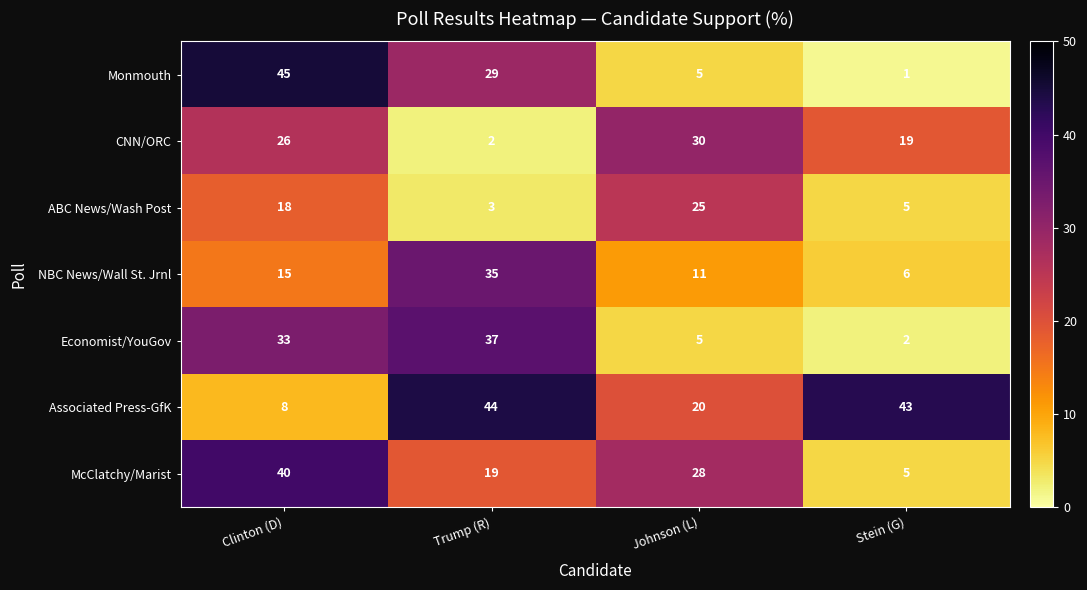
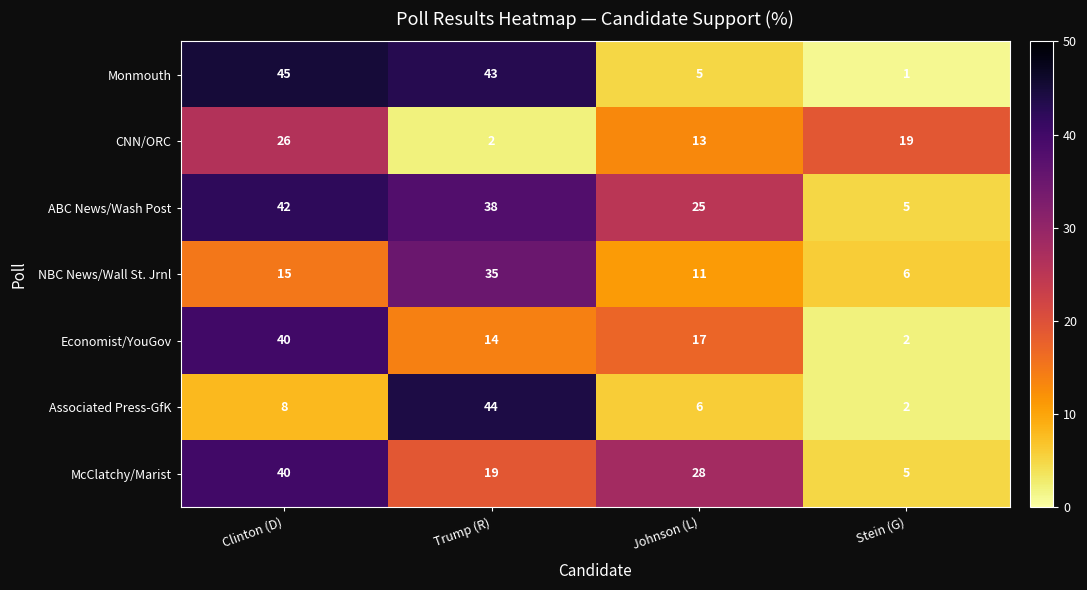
Monmouth, Trump (R): 29 -> 43
CNN/ORC, Johnson (L): 30 -> 13
ABC News/Wash Post, Clinton (D): 18 -> 42
ABC News/Wash Post, Trump (R): 3 -> 38
Economist/YouGov, Clinton (D): 33 -> 40
Economist/YouGov, Trump (R): 37 -> 14
Economist/YouGov, Johnson (L): 5 -> 17
Associated Press-GfK, Johnson (L): 20 -> 6
Associated Press-GfK, Stein (G): 43 -> 2
